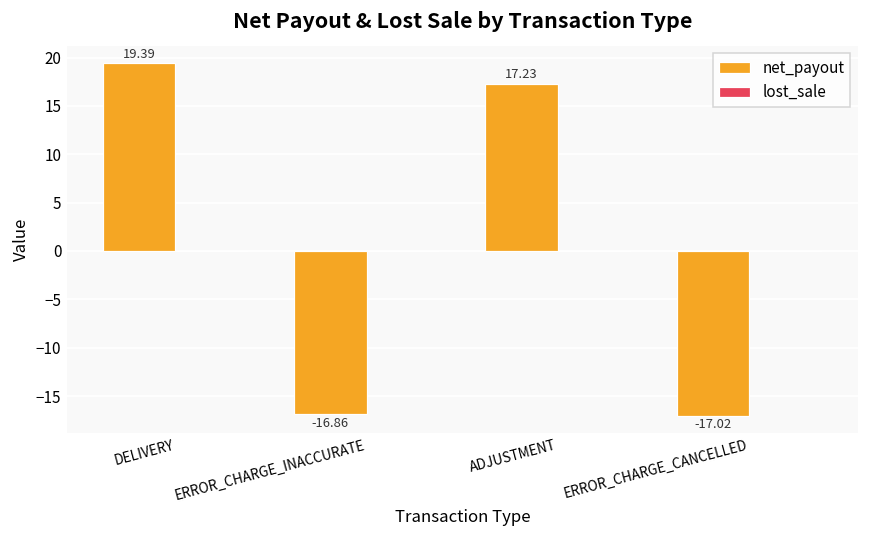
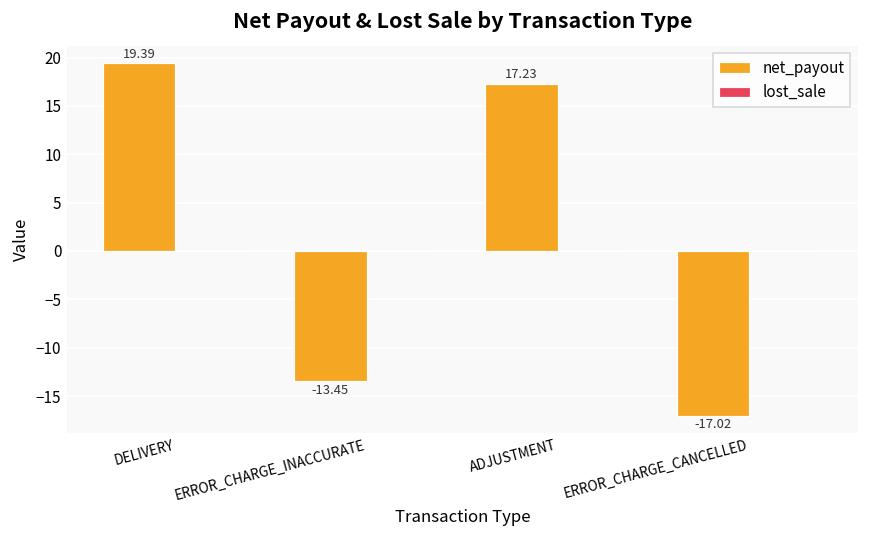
net_payout, ERROR_CHARGE_INACCURATE: -16.86 -> -13.45
